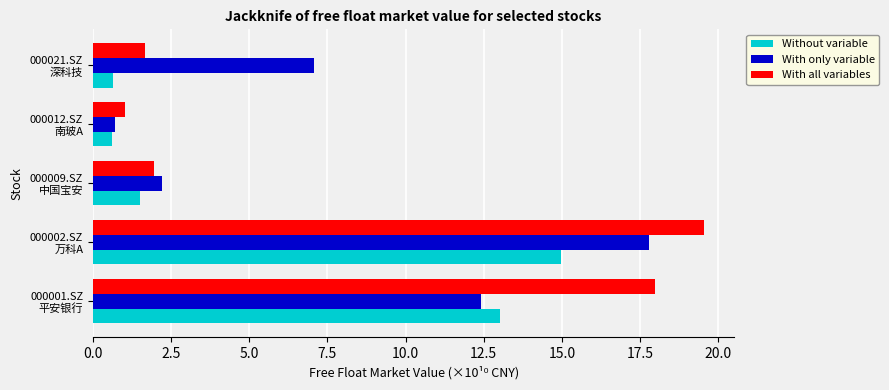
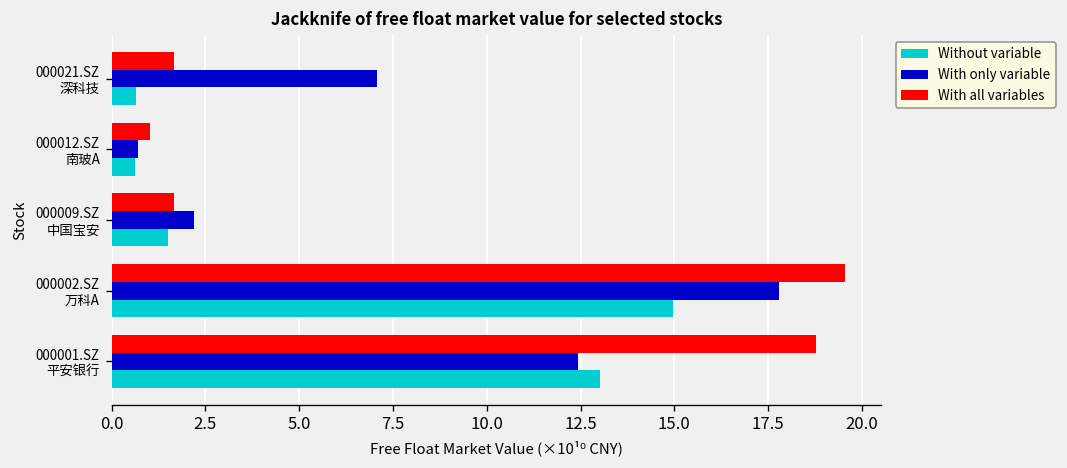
With all variables, 000009.SZ 中国宝安: 1.9 -> 1.7
With all variables, 000001.SZ 平安银行: 18.0 -> 18.8
